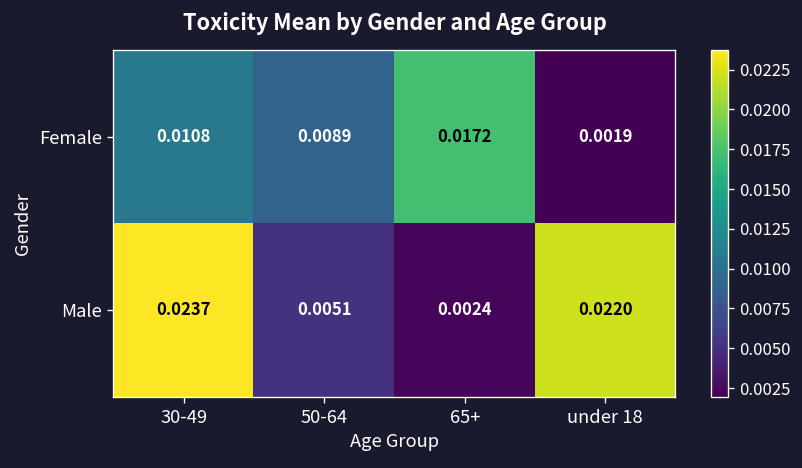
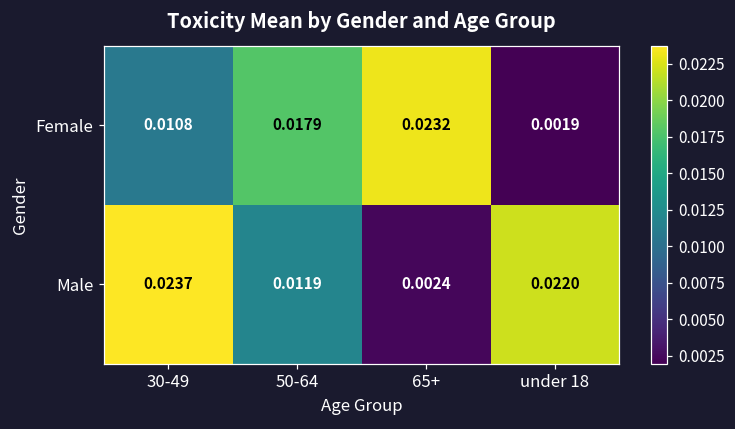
Female, 50-64: 0.0089 -> 0.0179
Female, 65+: 0.0172 -> 0.0232
Male, 50-64: 0.0051 -> 0.0119
